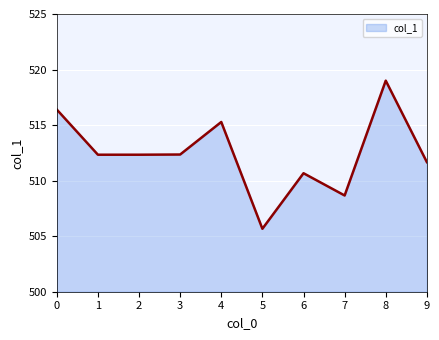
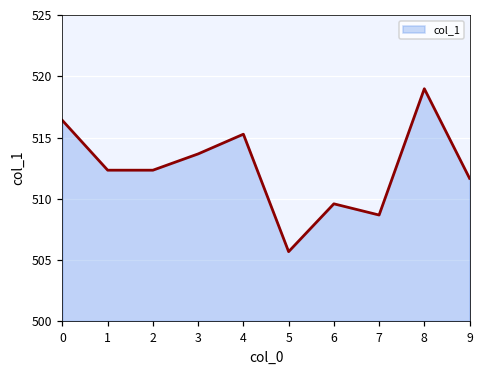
3: 512.4 -> 513.7
6: 510.7 -> 509.6
